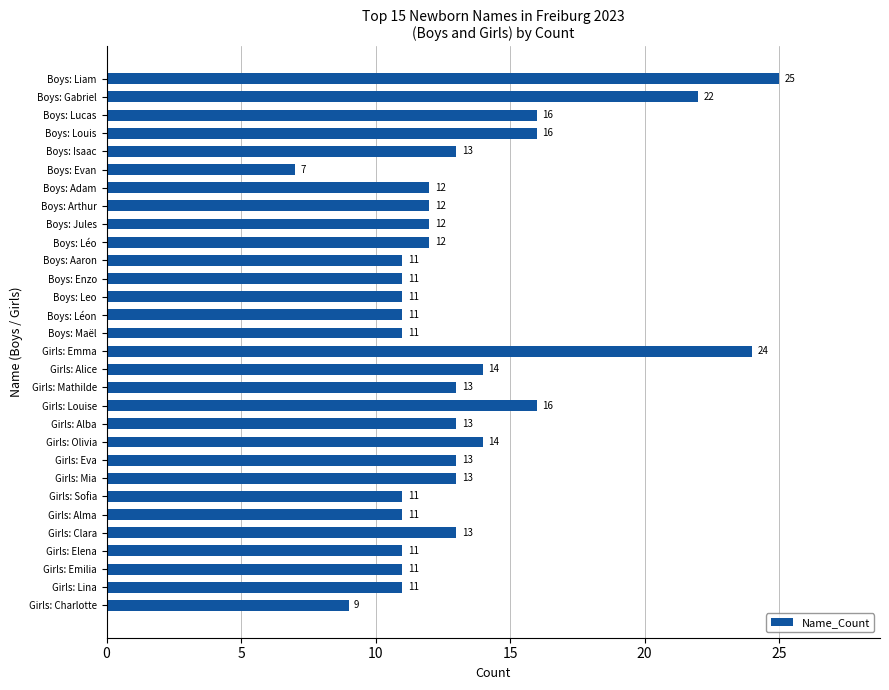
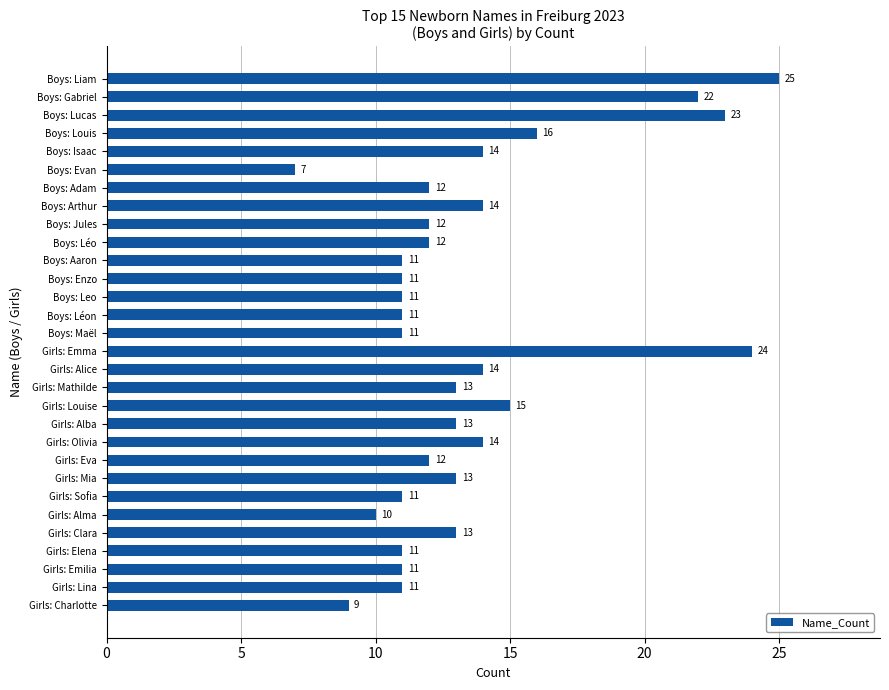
Boys: Lucas: 16 -> 23
Boys: Isaac: 13 -> 14
Boys: Arthur: 12 -> 14
Girls: Louise: 16 -> 15
Girls: Eva: 13 -> 12
Girls: Alma: 11 -> 10
